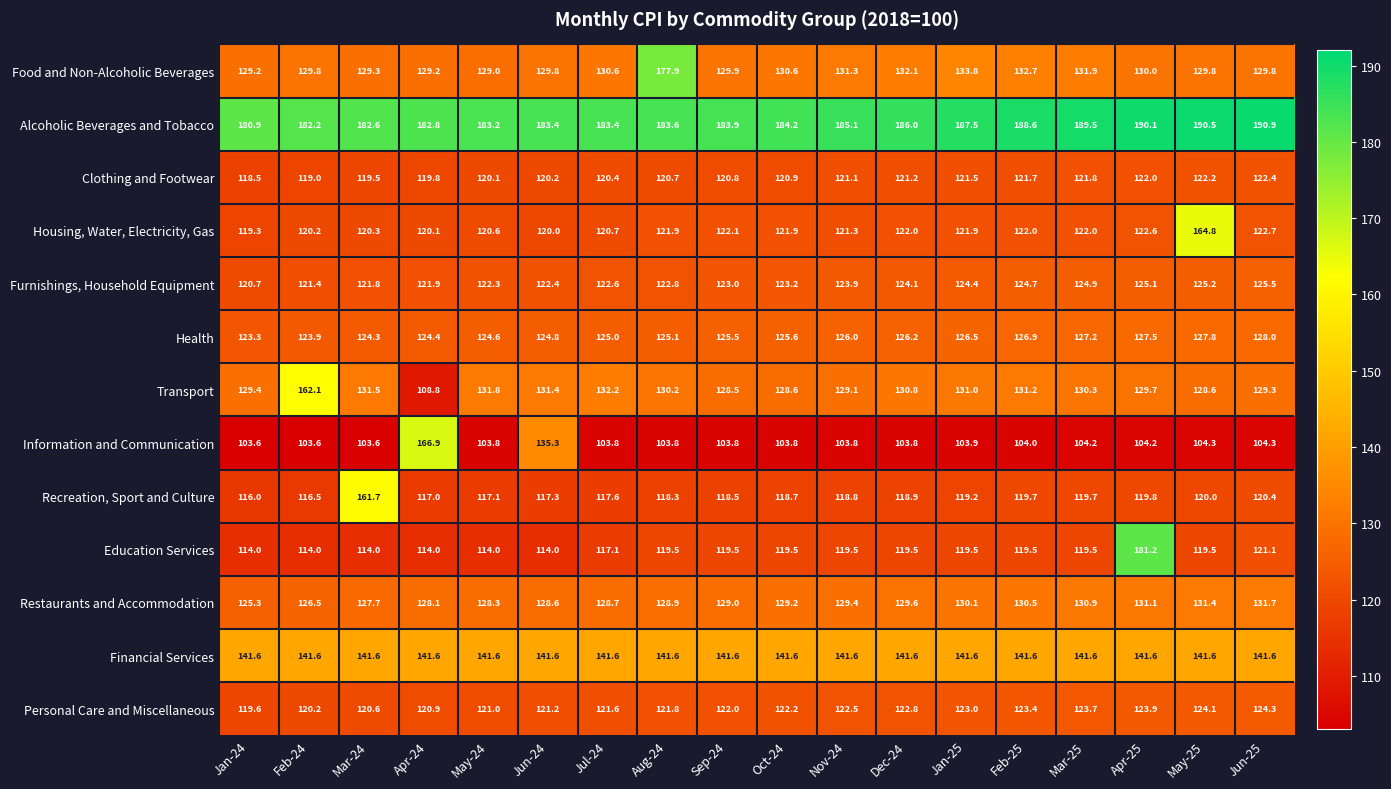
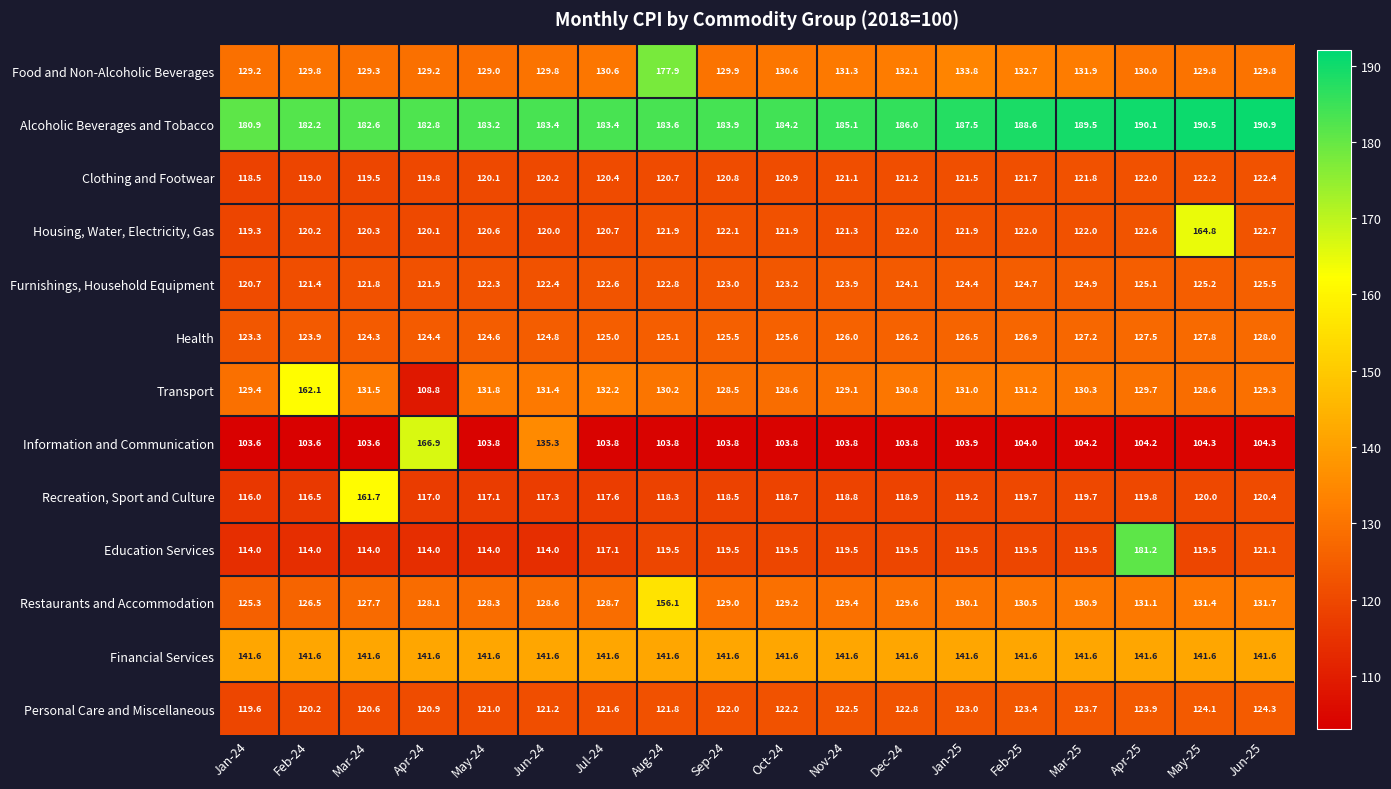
Restaurants and Accommodation, Aug-24: 128.9 -> 156.1
